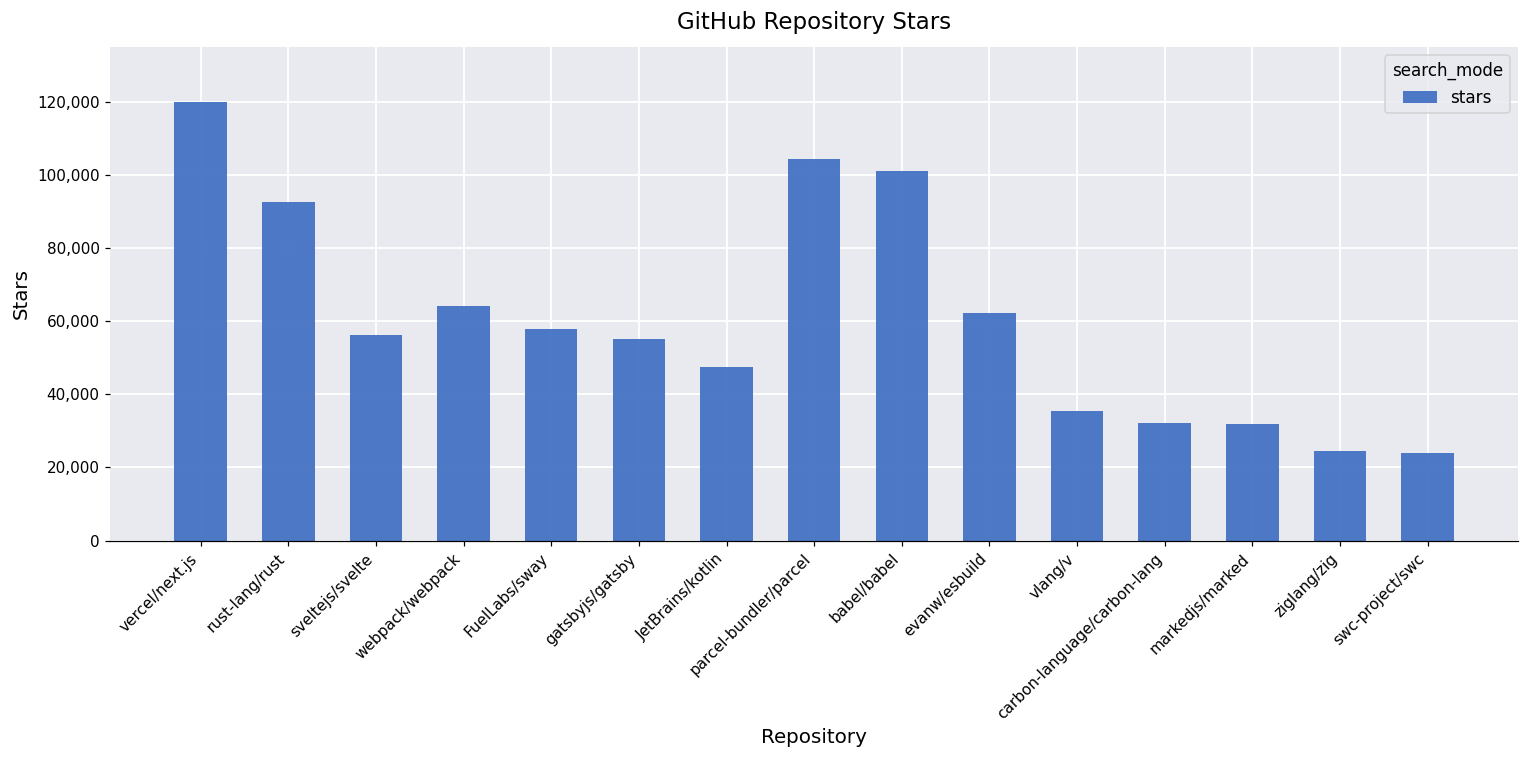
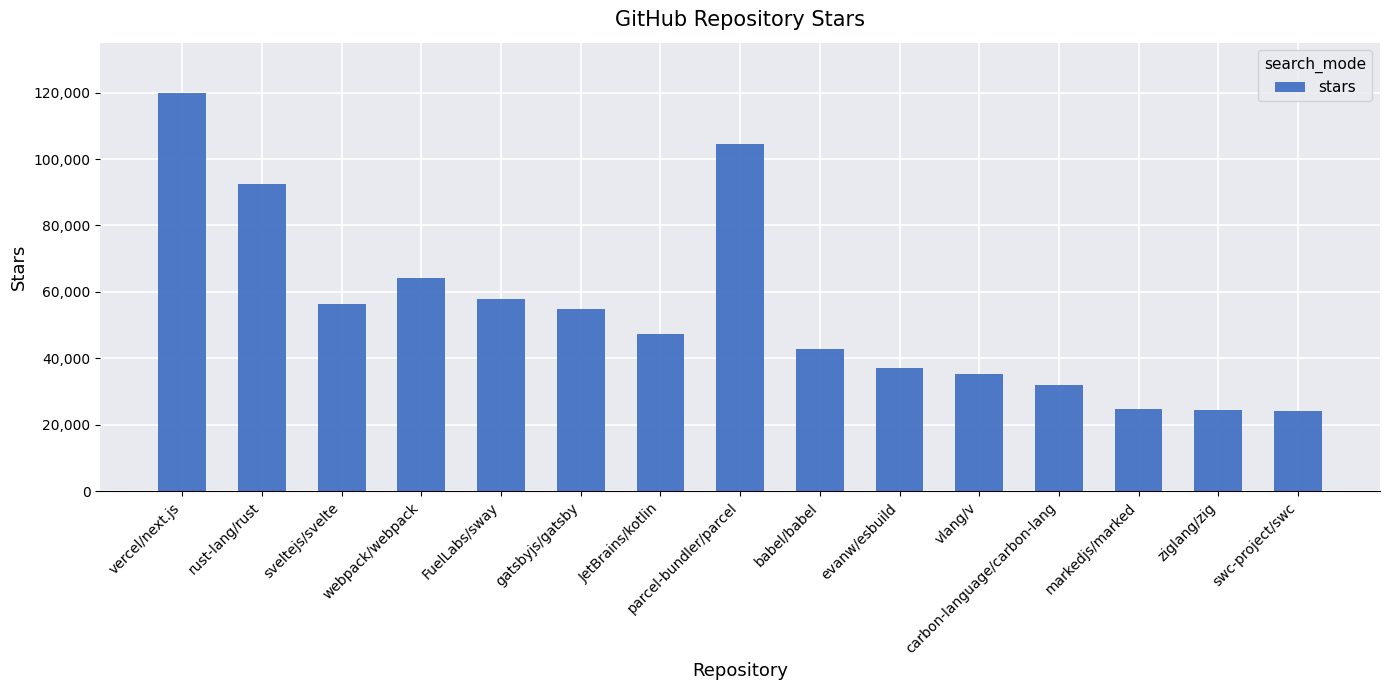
babel/babel: 101,000 -> 43,000
evanw/esbuild: 62,000 -> 37,000
markedjs/marked: 32,000 -> 25,000
